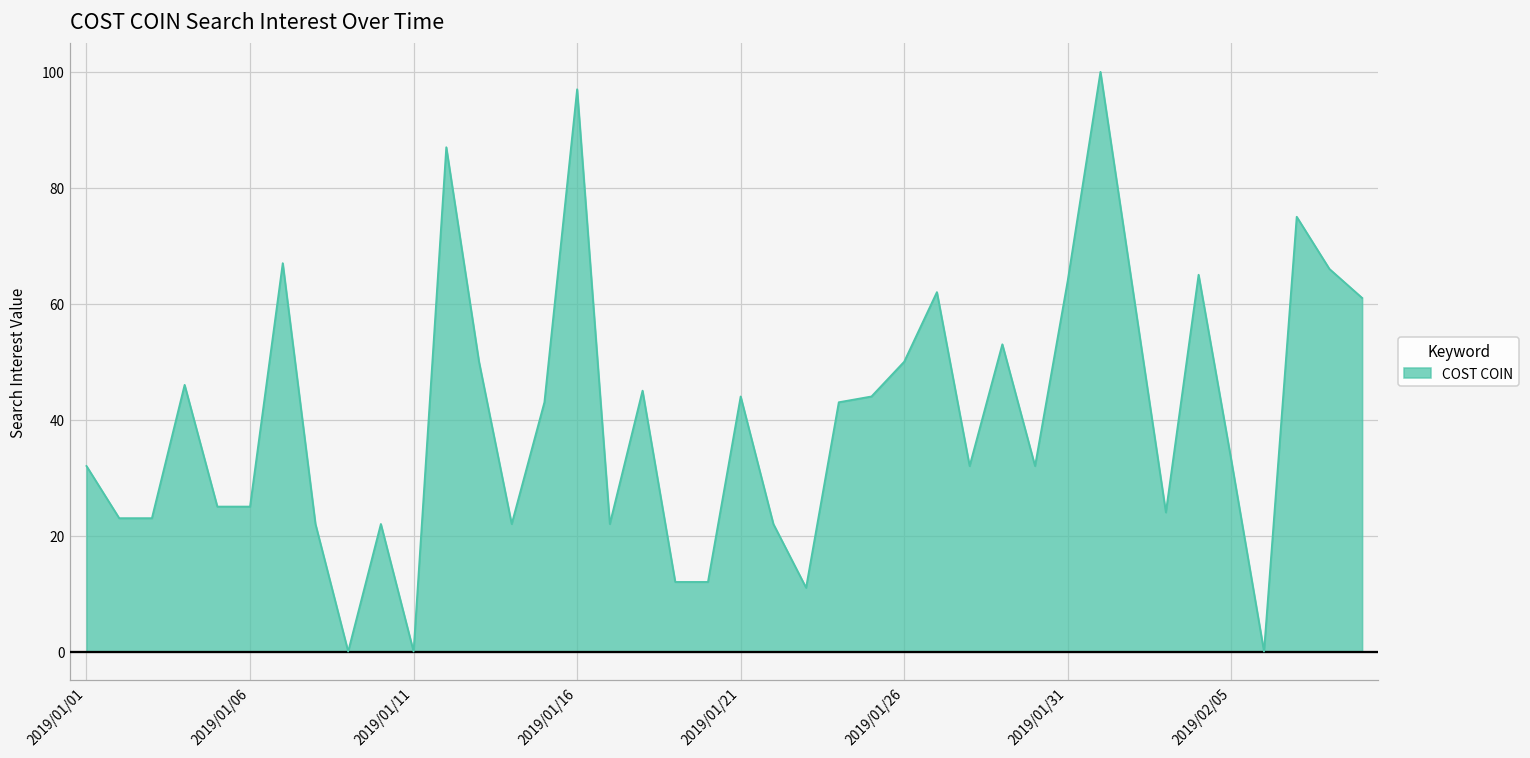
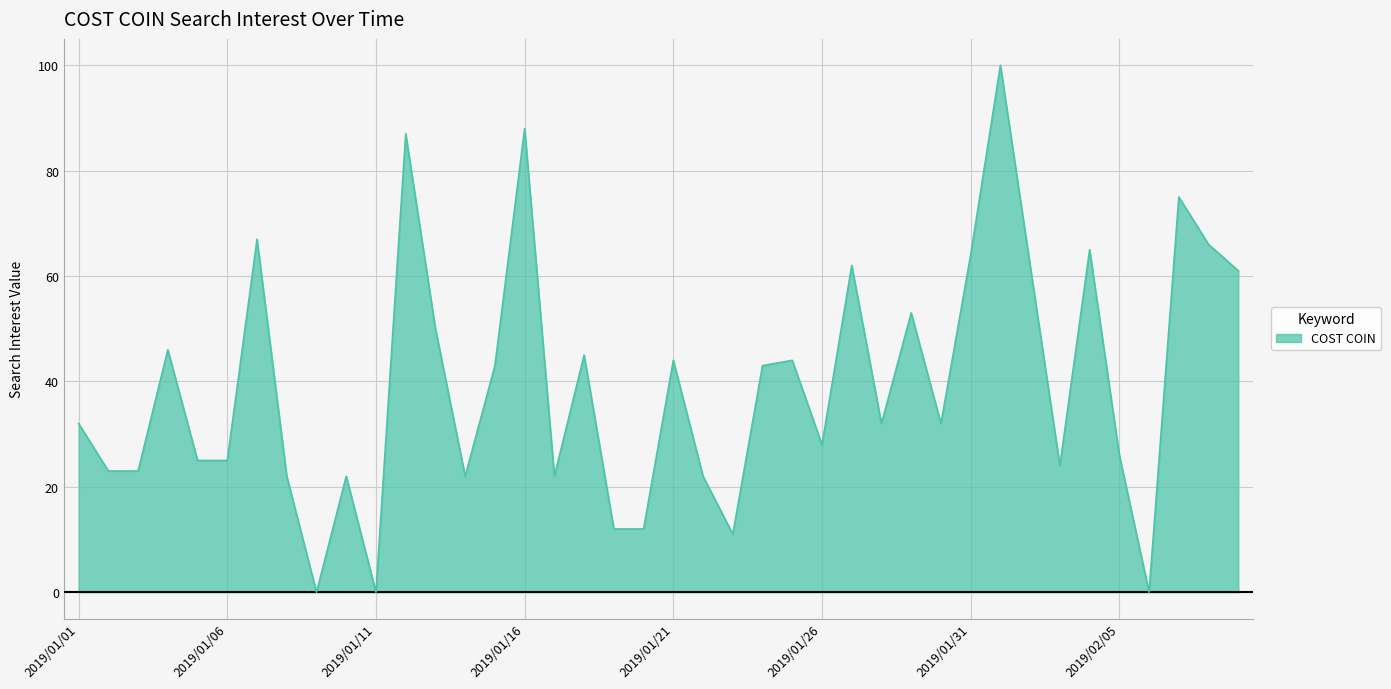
2019/01/16: 97 -> 88
2019/01/26: 50 -> 28
2019/02/05: 33 -> 26
